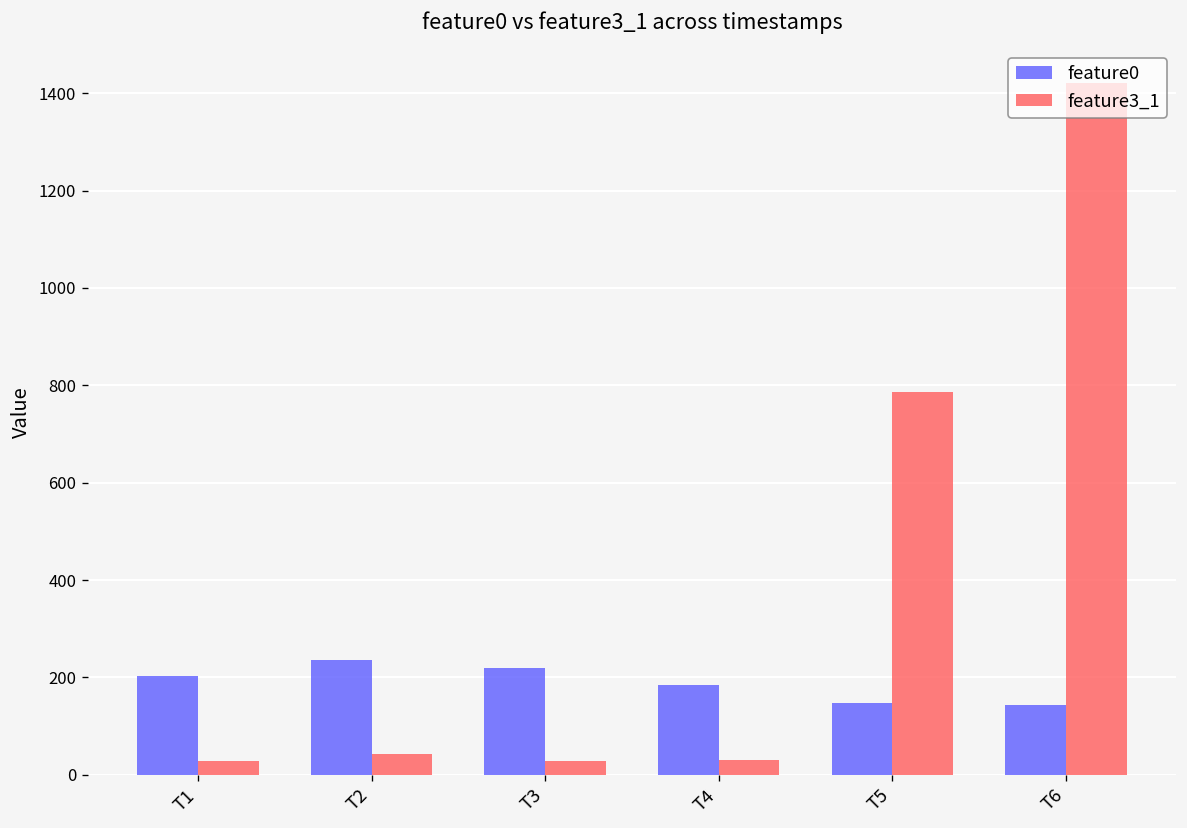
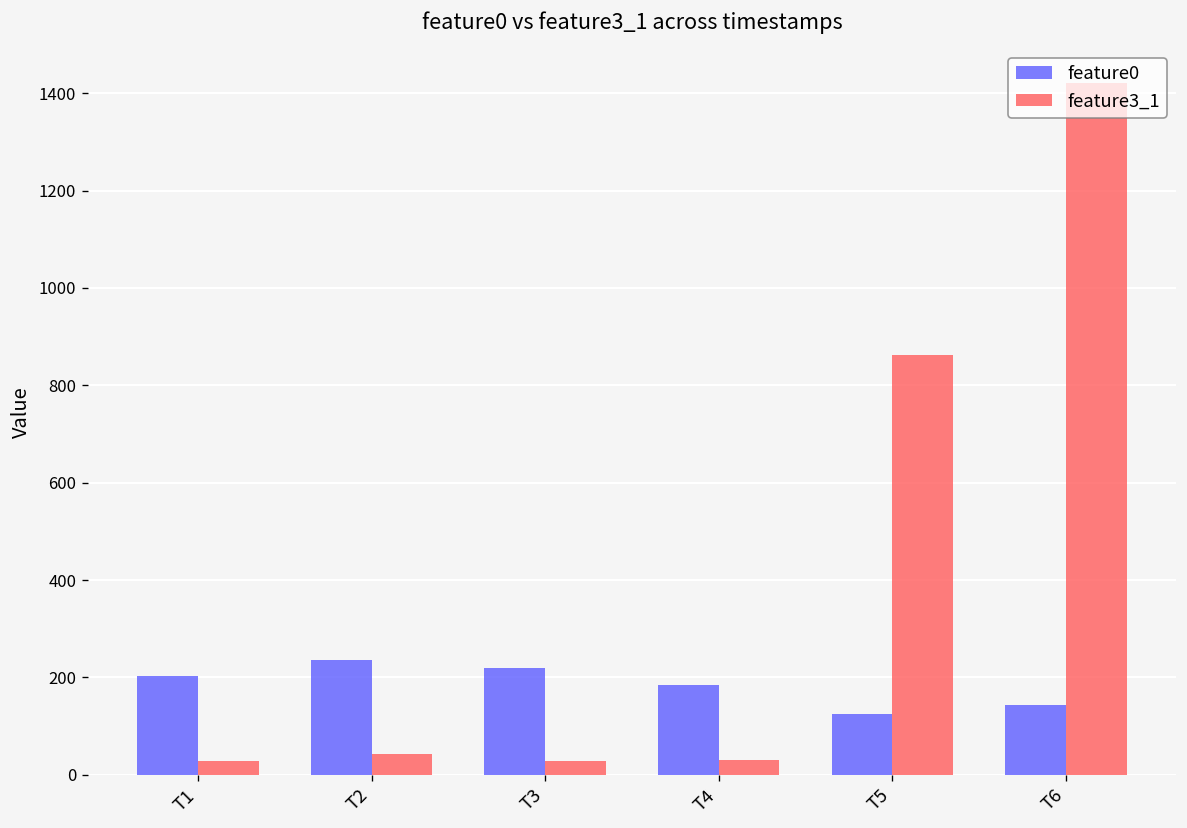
feature0, T5: 150 -> 120
feature3_1, T5: 790 -> 860
